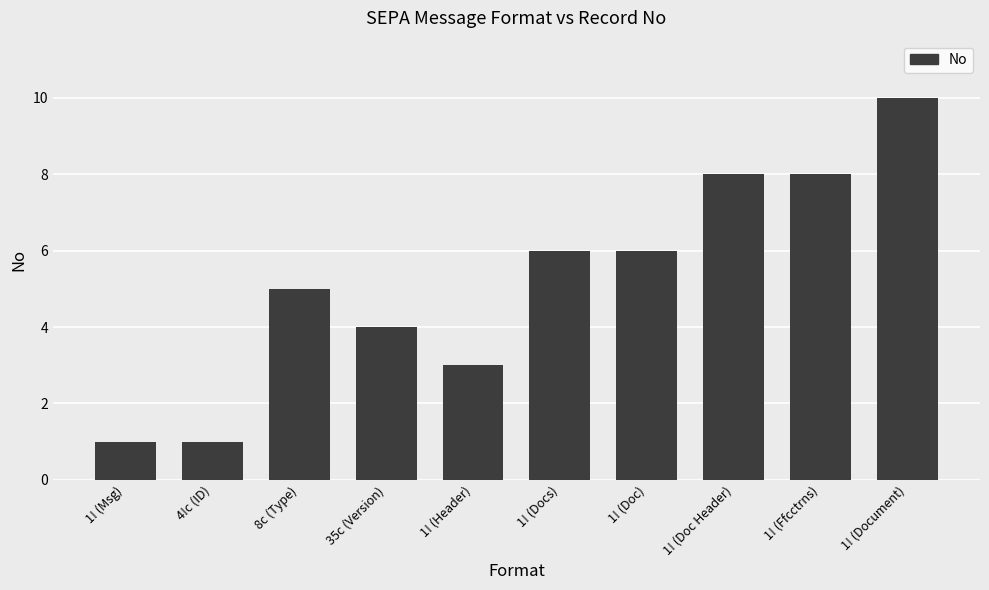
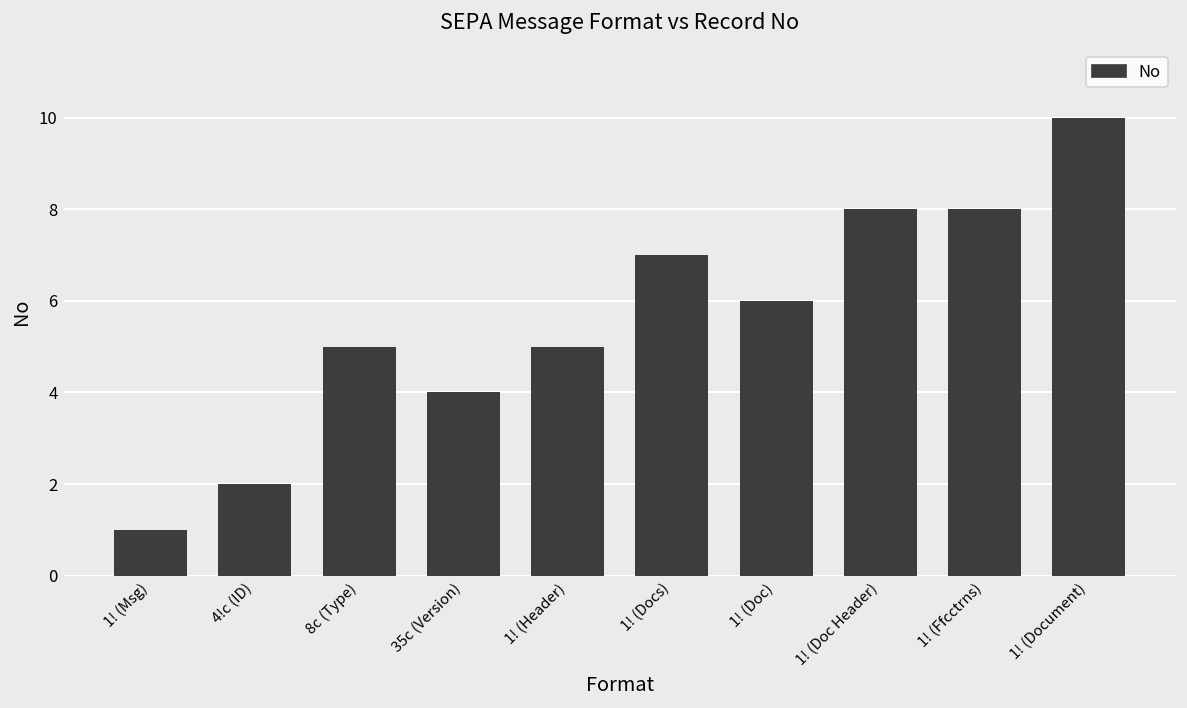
4!c (ID): 1 -> 2
1! (Header): 3 -> 5
1! (Docs): 6 -> 7
